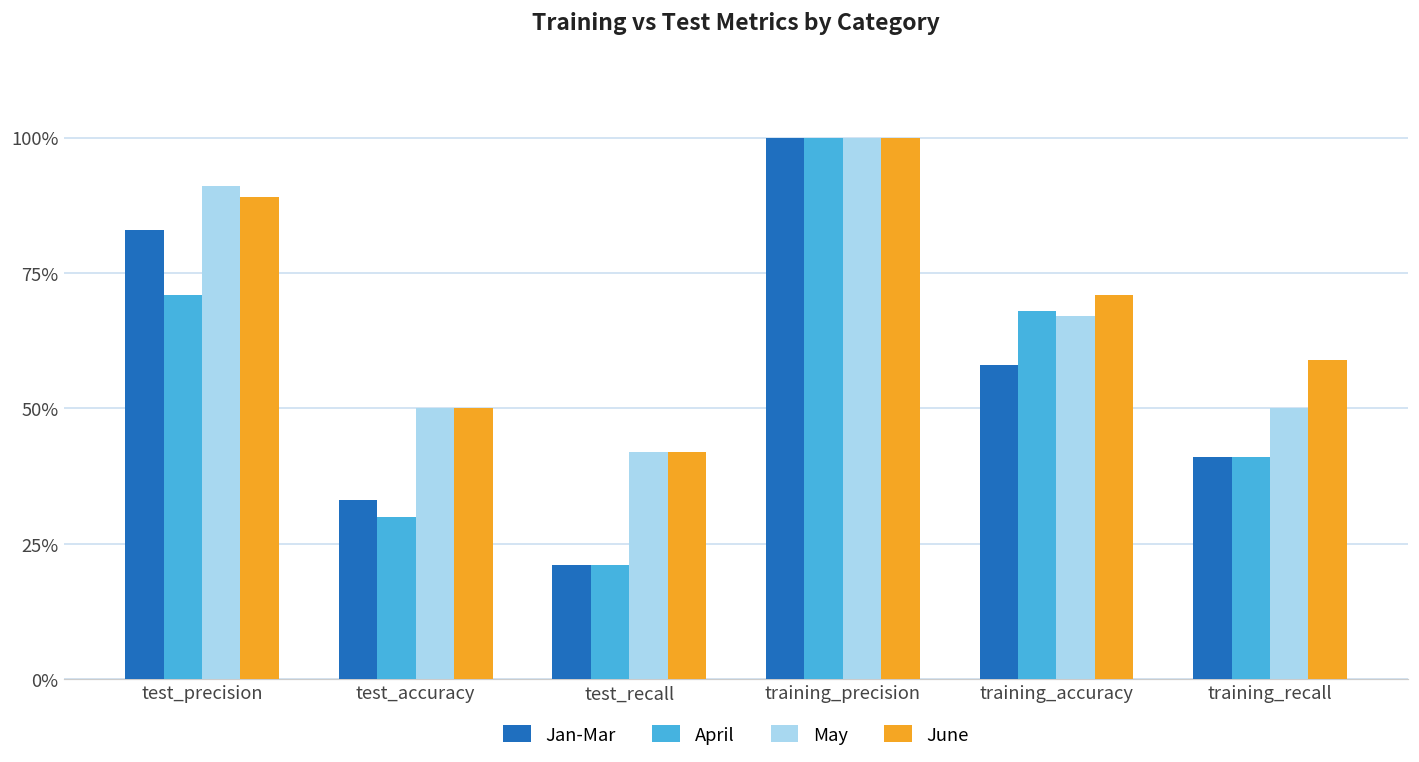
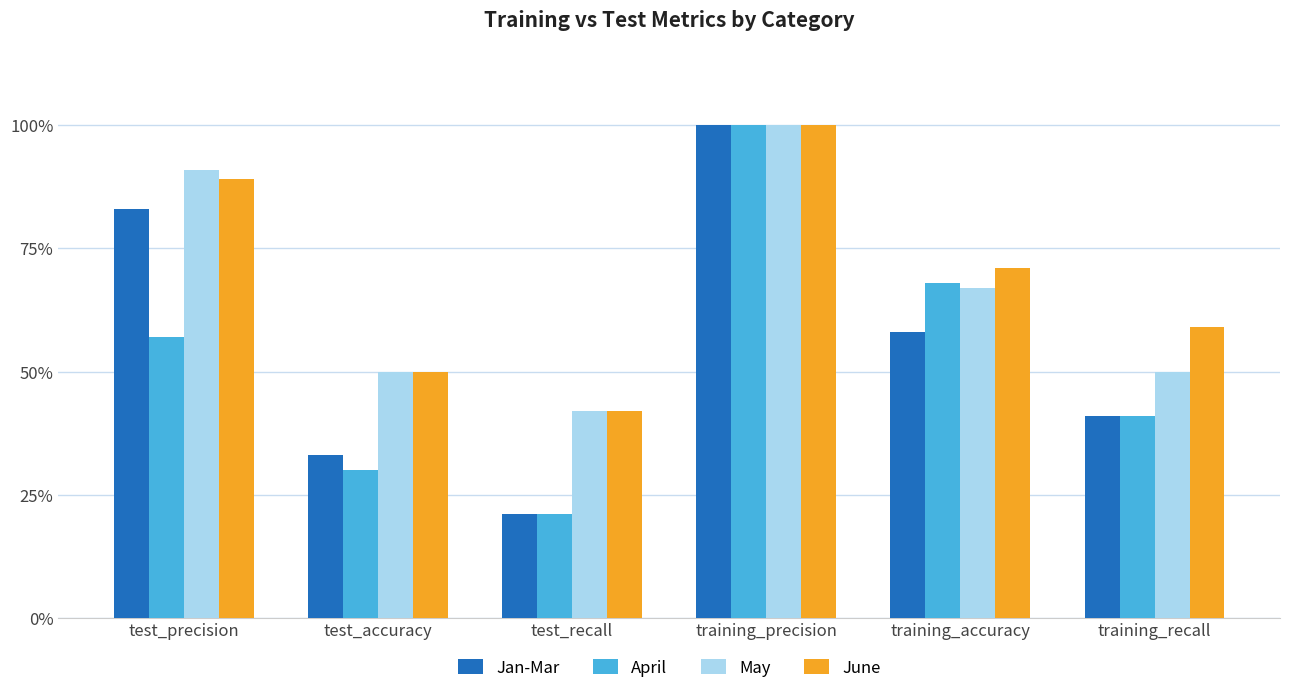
April, test_precision: 71% -> 57%
